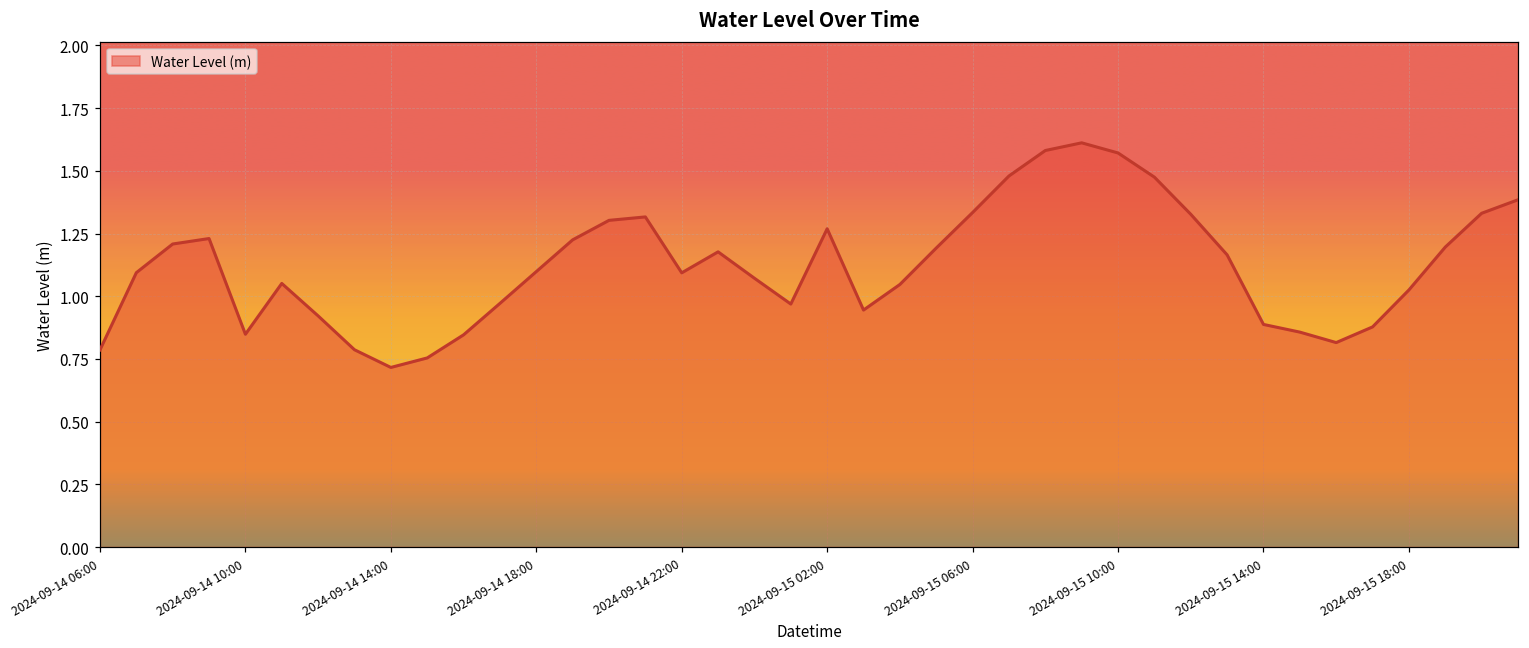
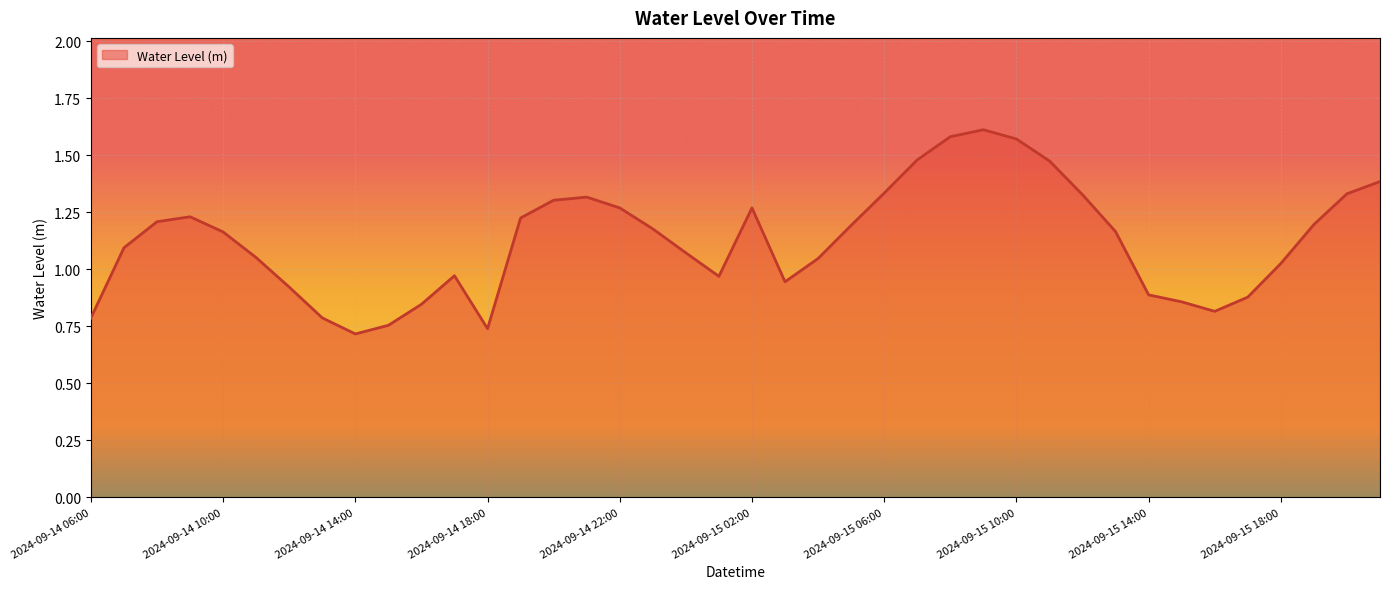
2024-09-14 10:00: 0.85 -> 1.16
2024-09-14 18:00: 1.10 -> 0.74
2024-09-14 22:00: 1.09 -> 1.27
